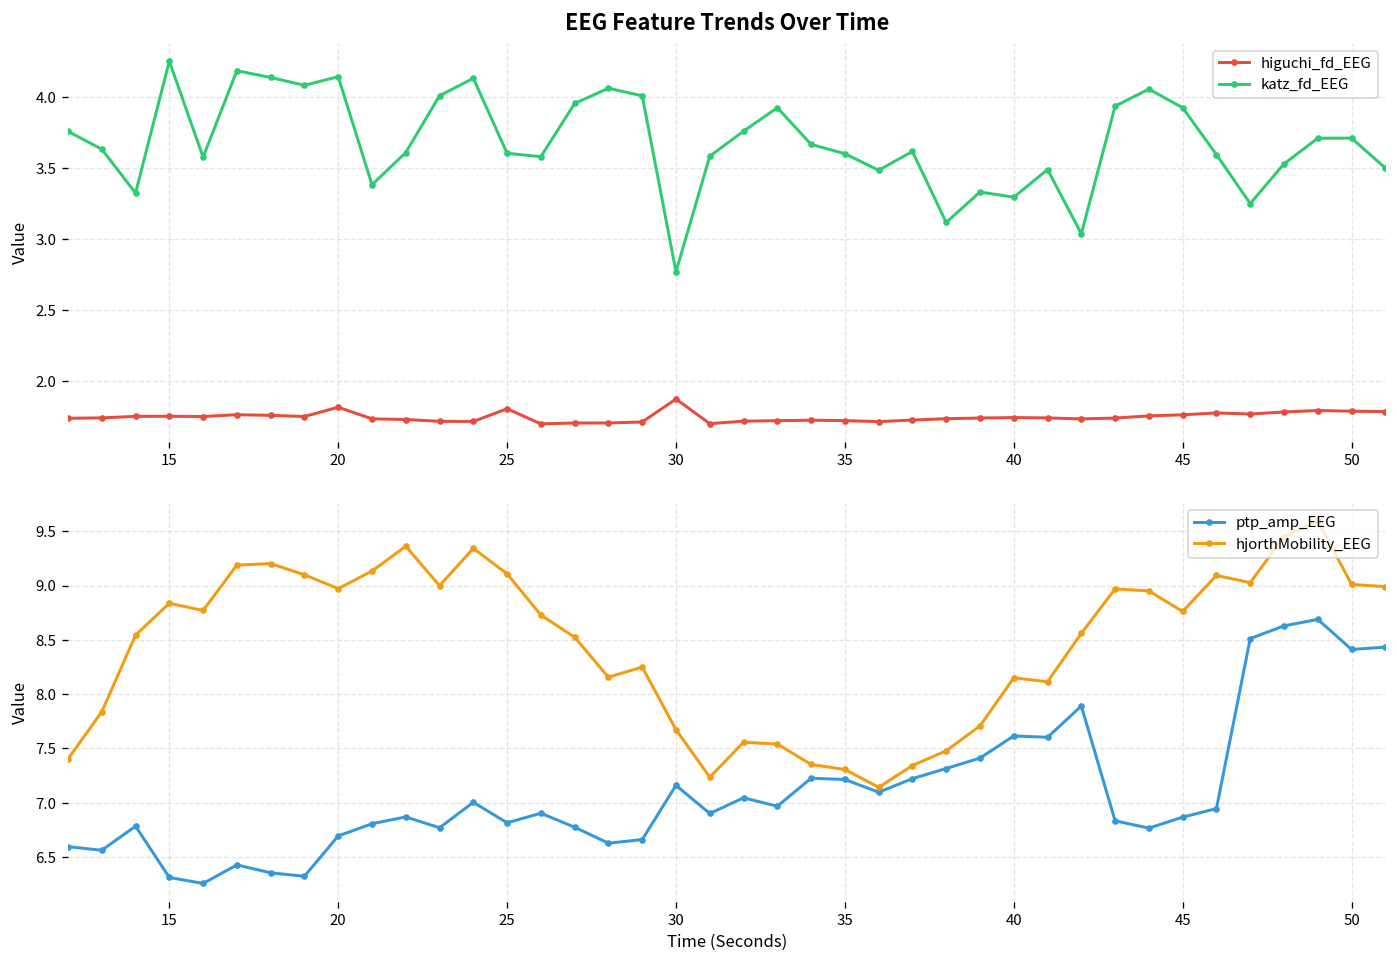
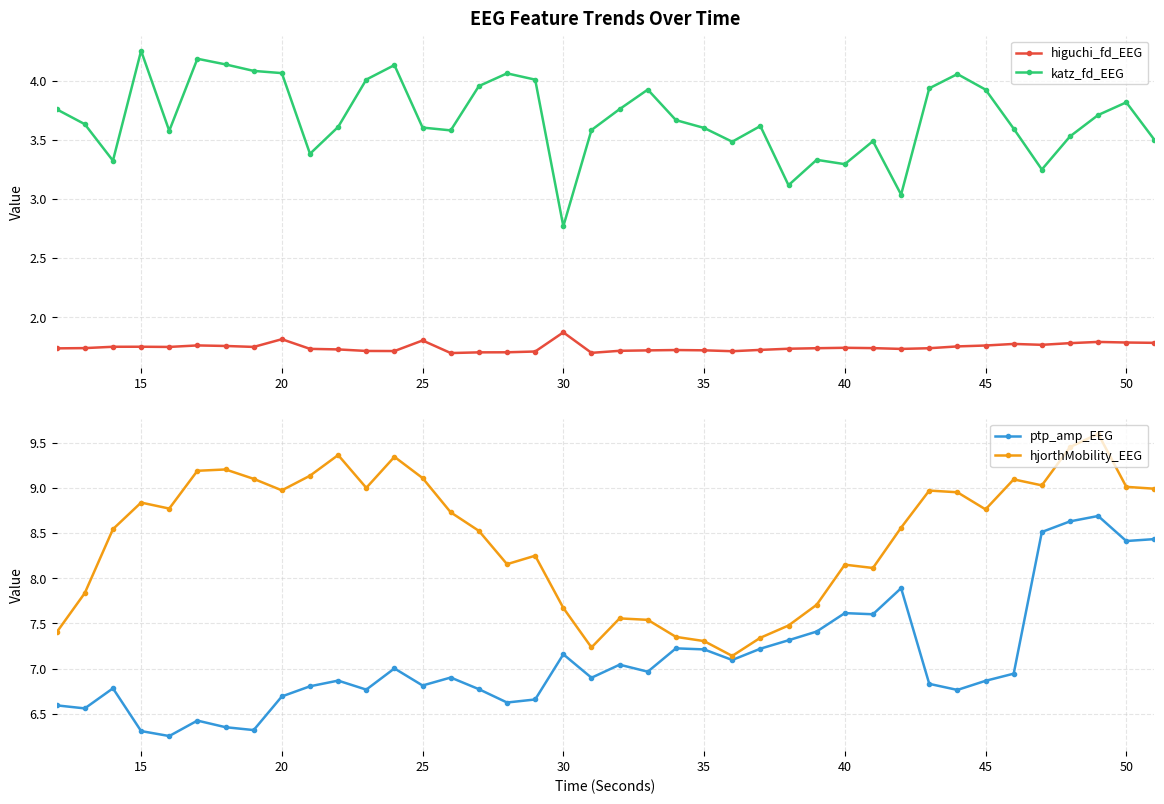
EEG Feature Trends Over Time, katz_fd_EEG, 20: 4.14 -> 4.06
EEG Feature Trends Over Time, katz_fd_EEG, 50: 3.71 -> 3.82
